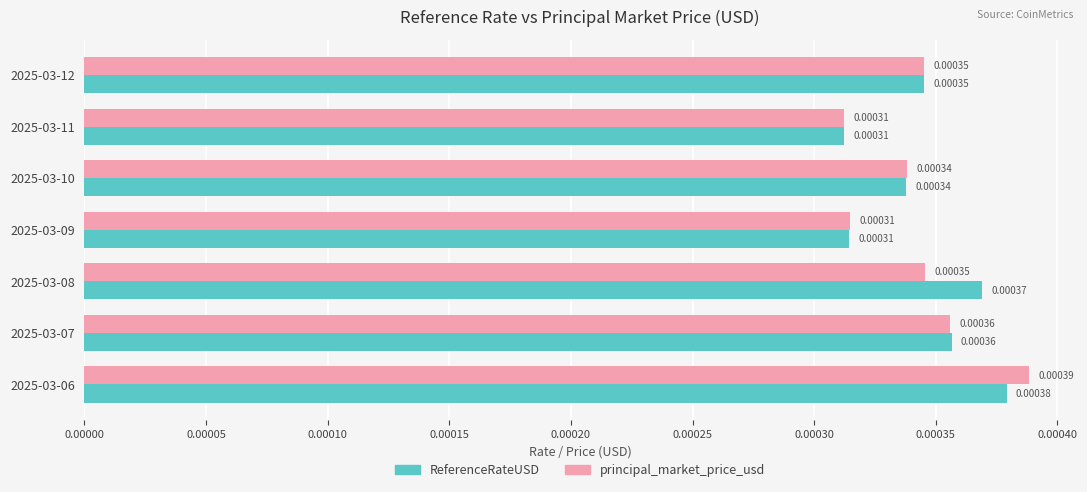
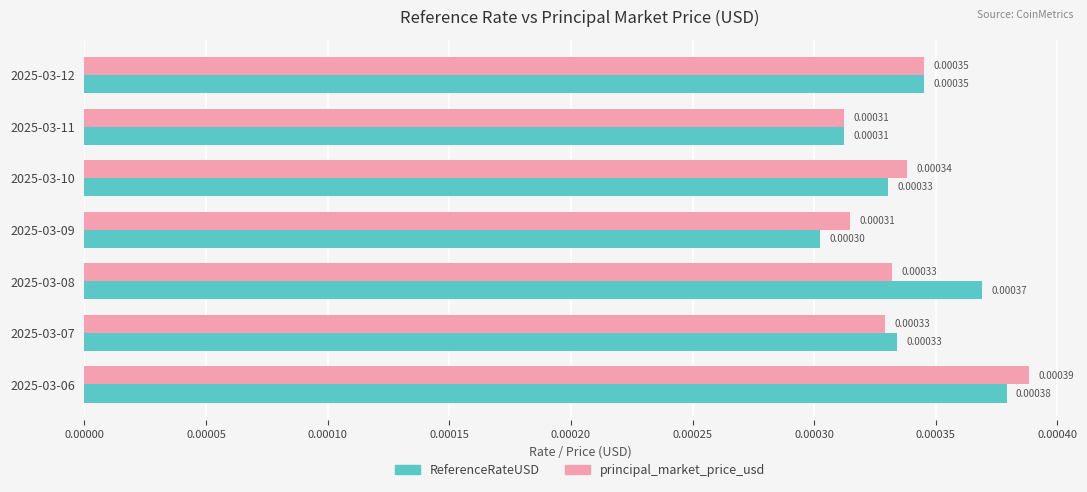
ReferenceRateUSD, 2025-03-10: 0.00034 -> 0.00033
ReferenceRateUSD, 2025-03-09: 0.00031 -> 0.00030
principal_market_price_usd, 2025-03-08: 0.00035 -> 0.00033
principal_market_price_usd, 2025-03-07: 0.00036 -> 0.00033
ReferenceRateUSD, 2025-03-07: 0.00036 -> 0.00033
